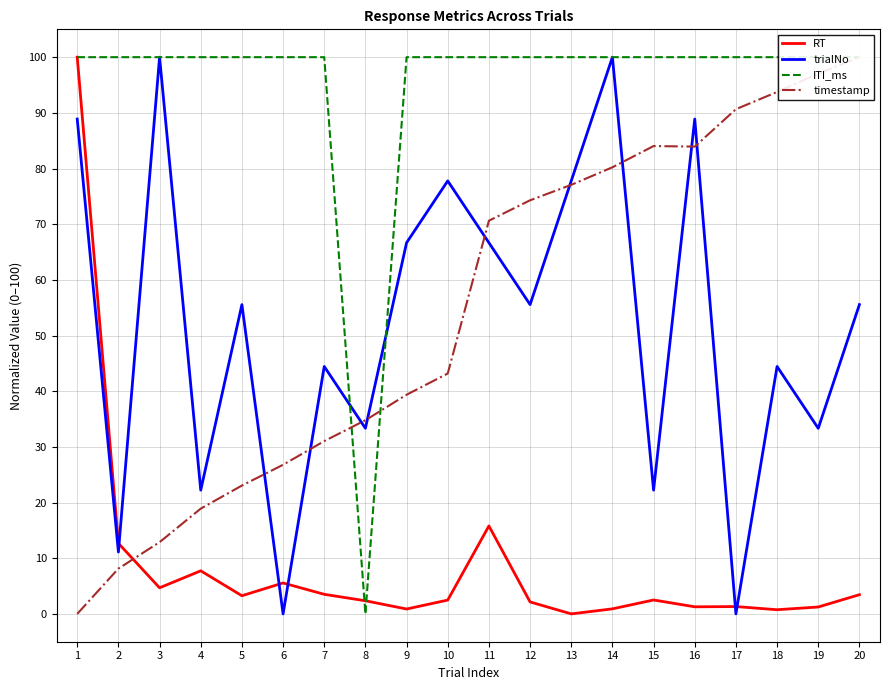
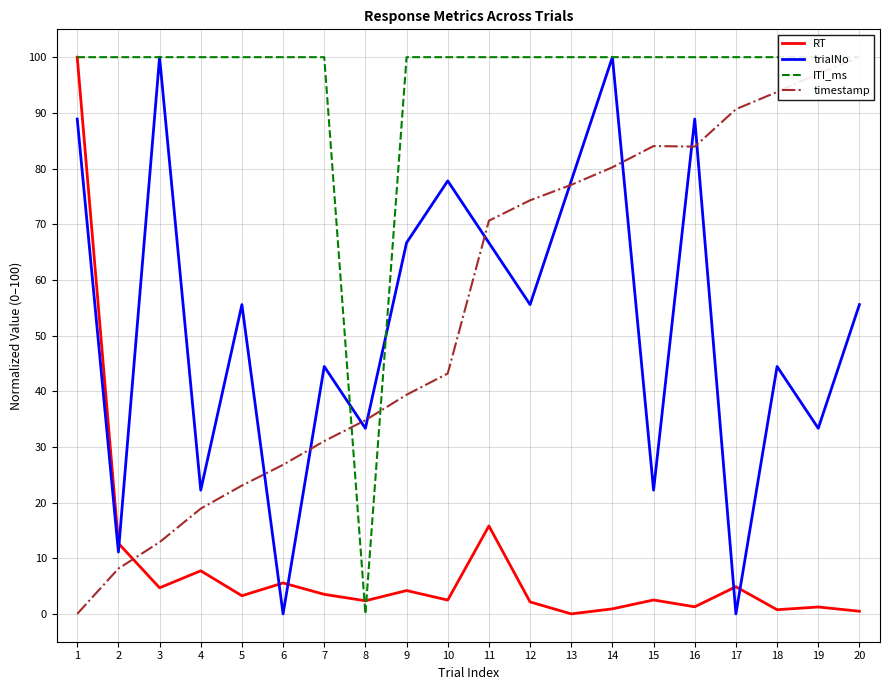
RT, 9: 1 -> 4
RT, 17: 1 -> 5
RT, 20: 3 -> 0
